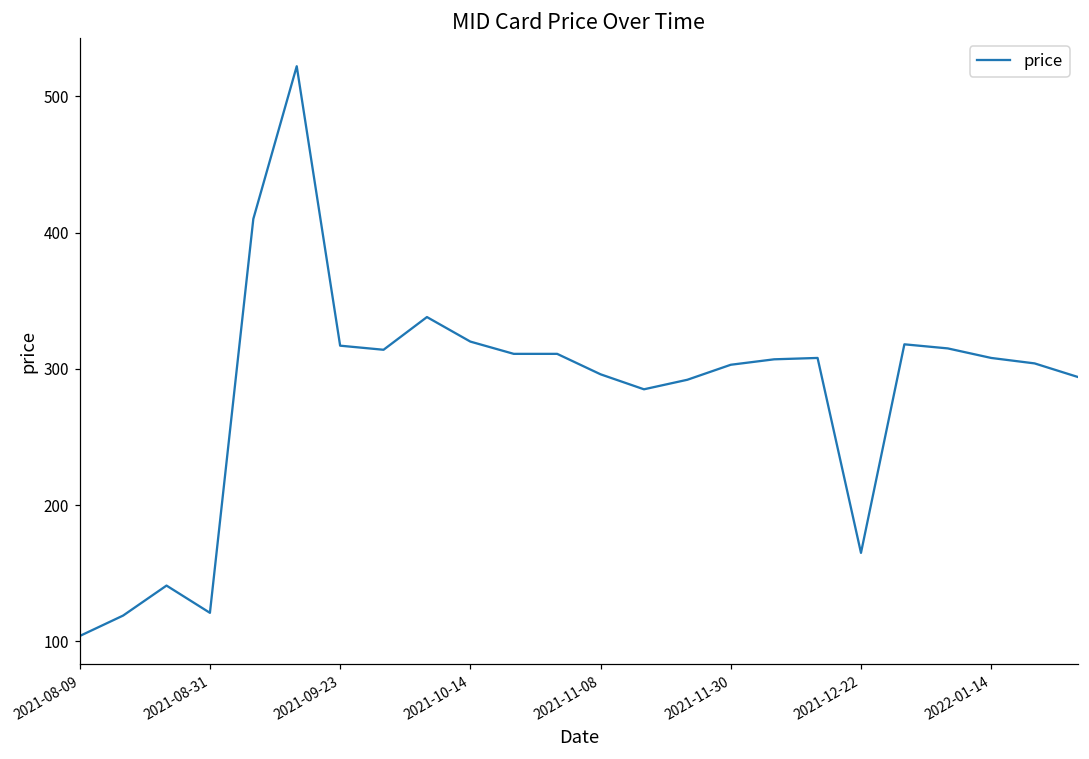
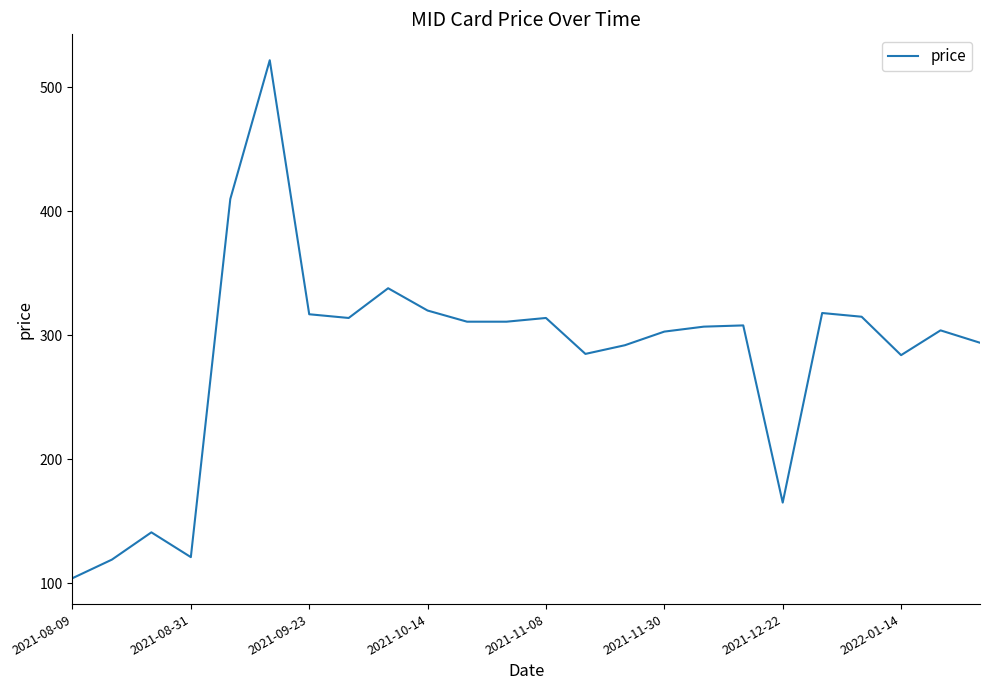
2021-11-08: 296 -> 314
2022-01-14: 308 -> 284
